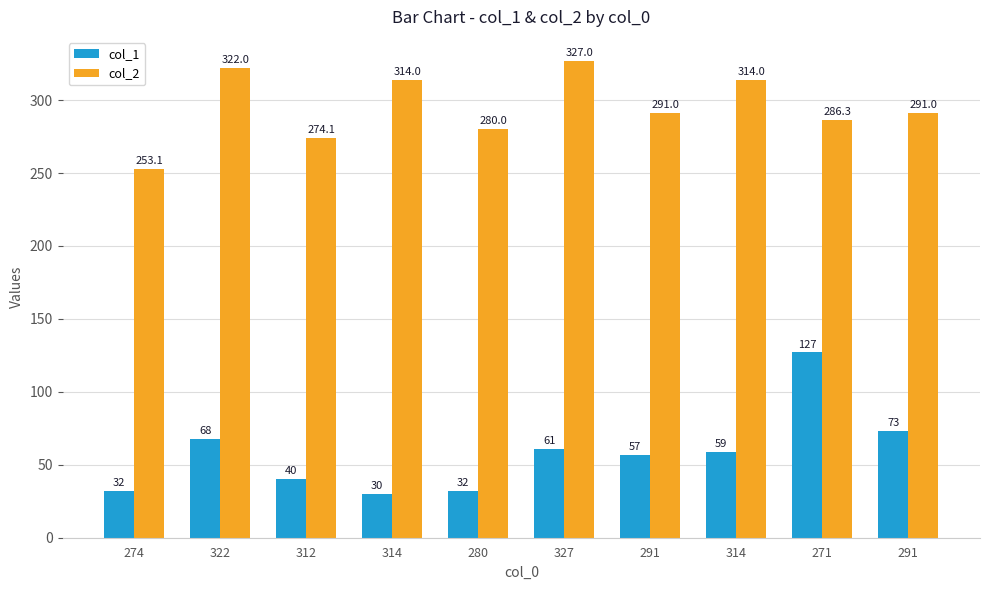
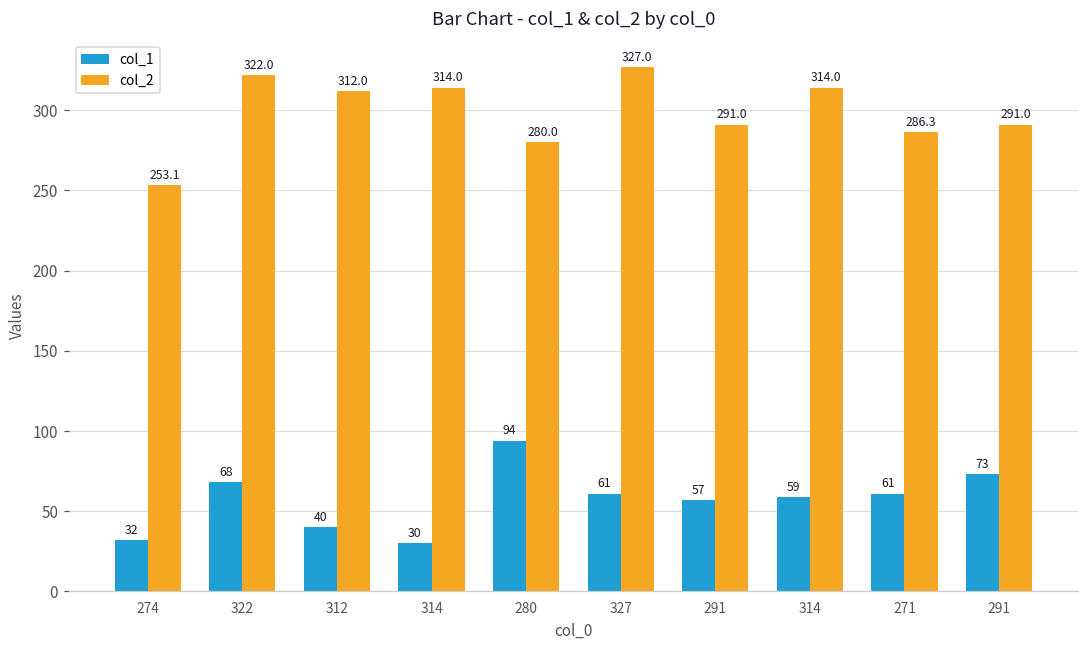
col_2, 312: 274.1 -> 312.0
col_1, 280: 32 -> 94
col_1, 271: 127 -> 61
